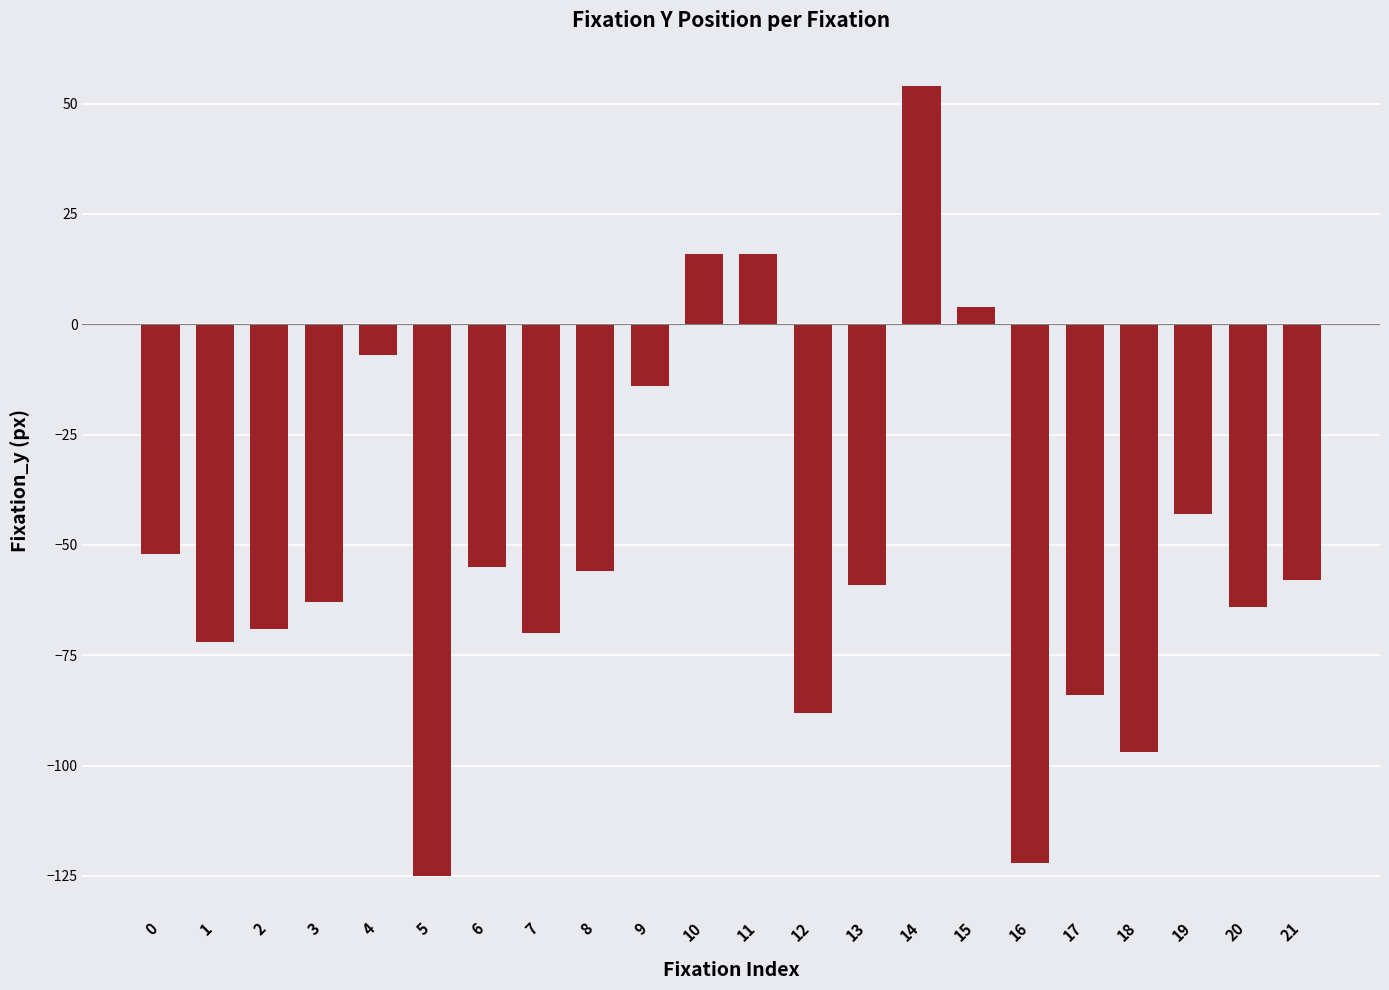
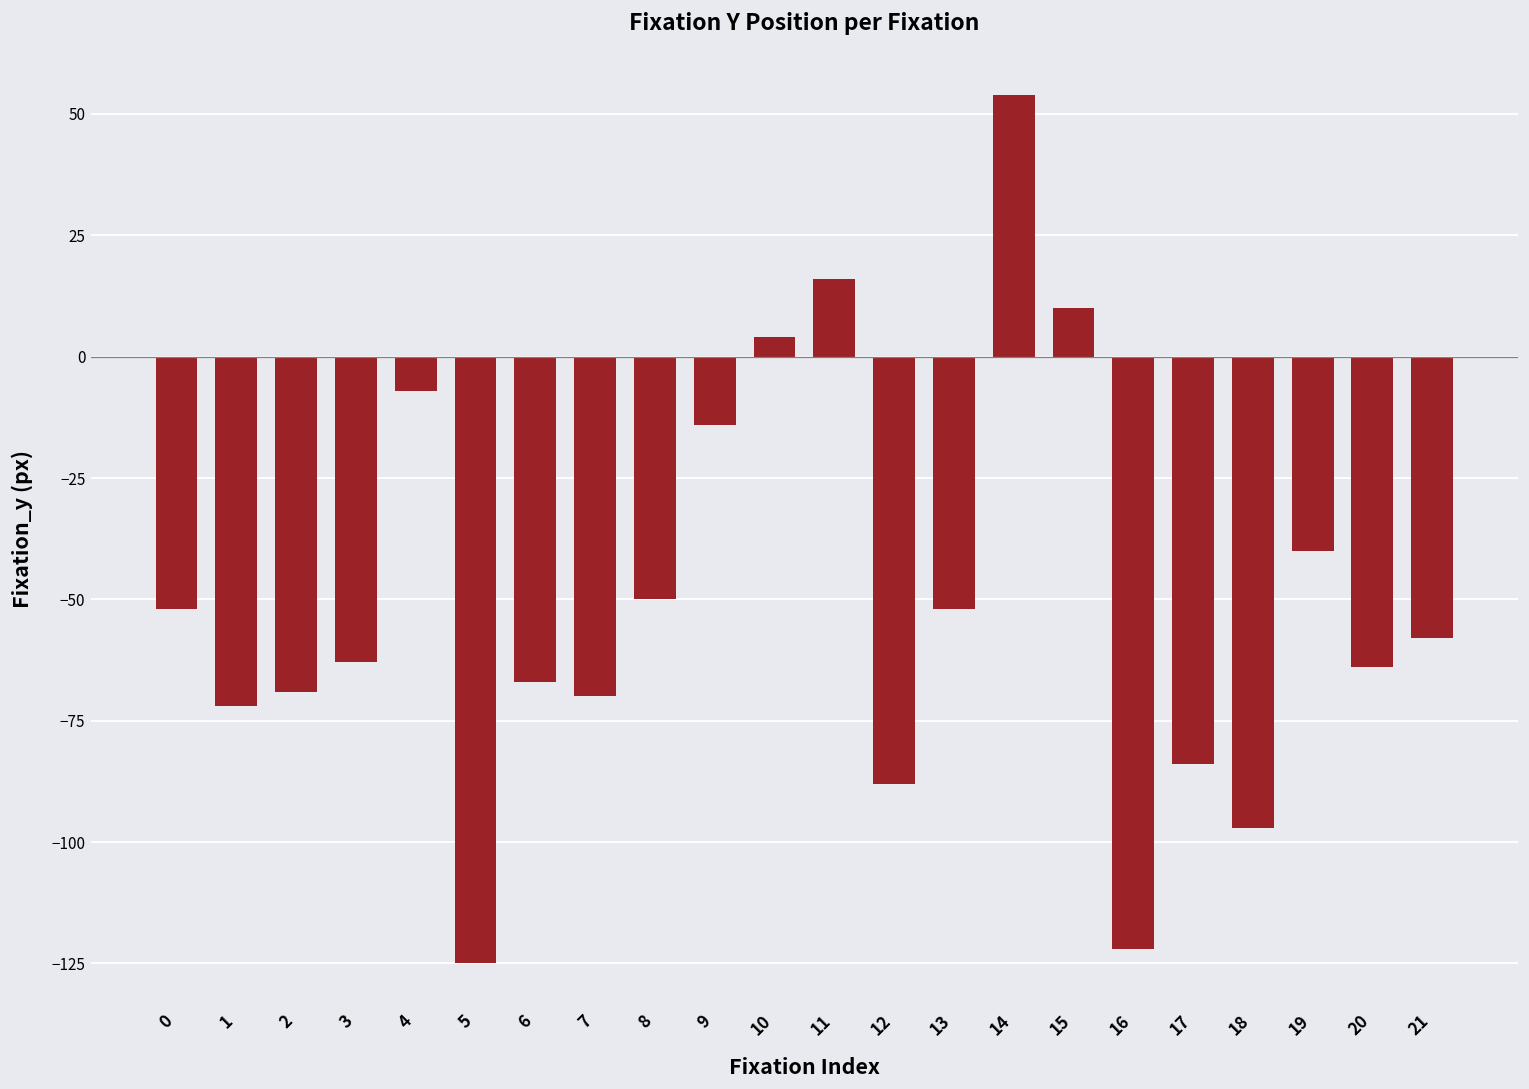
6: -55 -> -67
8: -56 -> -50
10: 16 -> 4
13: -59 -> -52
15: 4 -> 10
19: -43 -> -40
